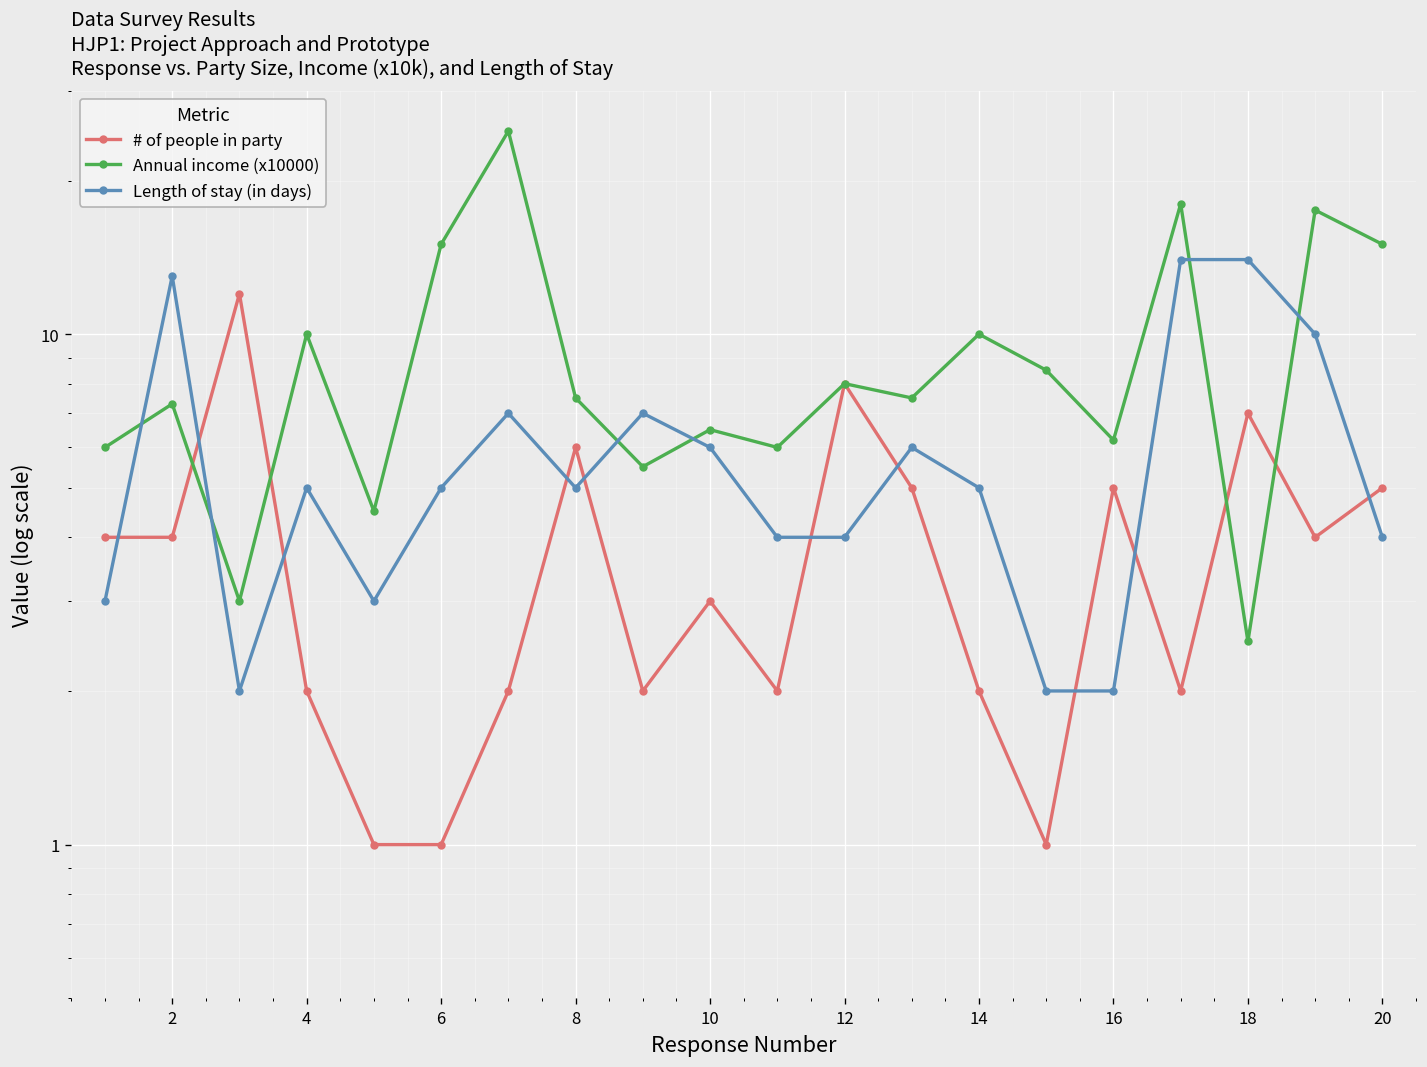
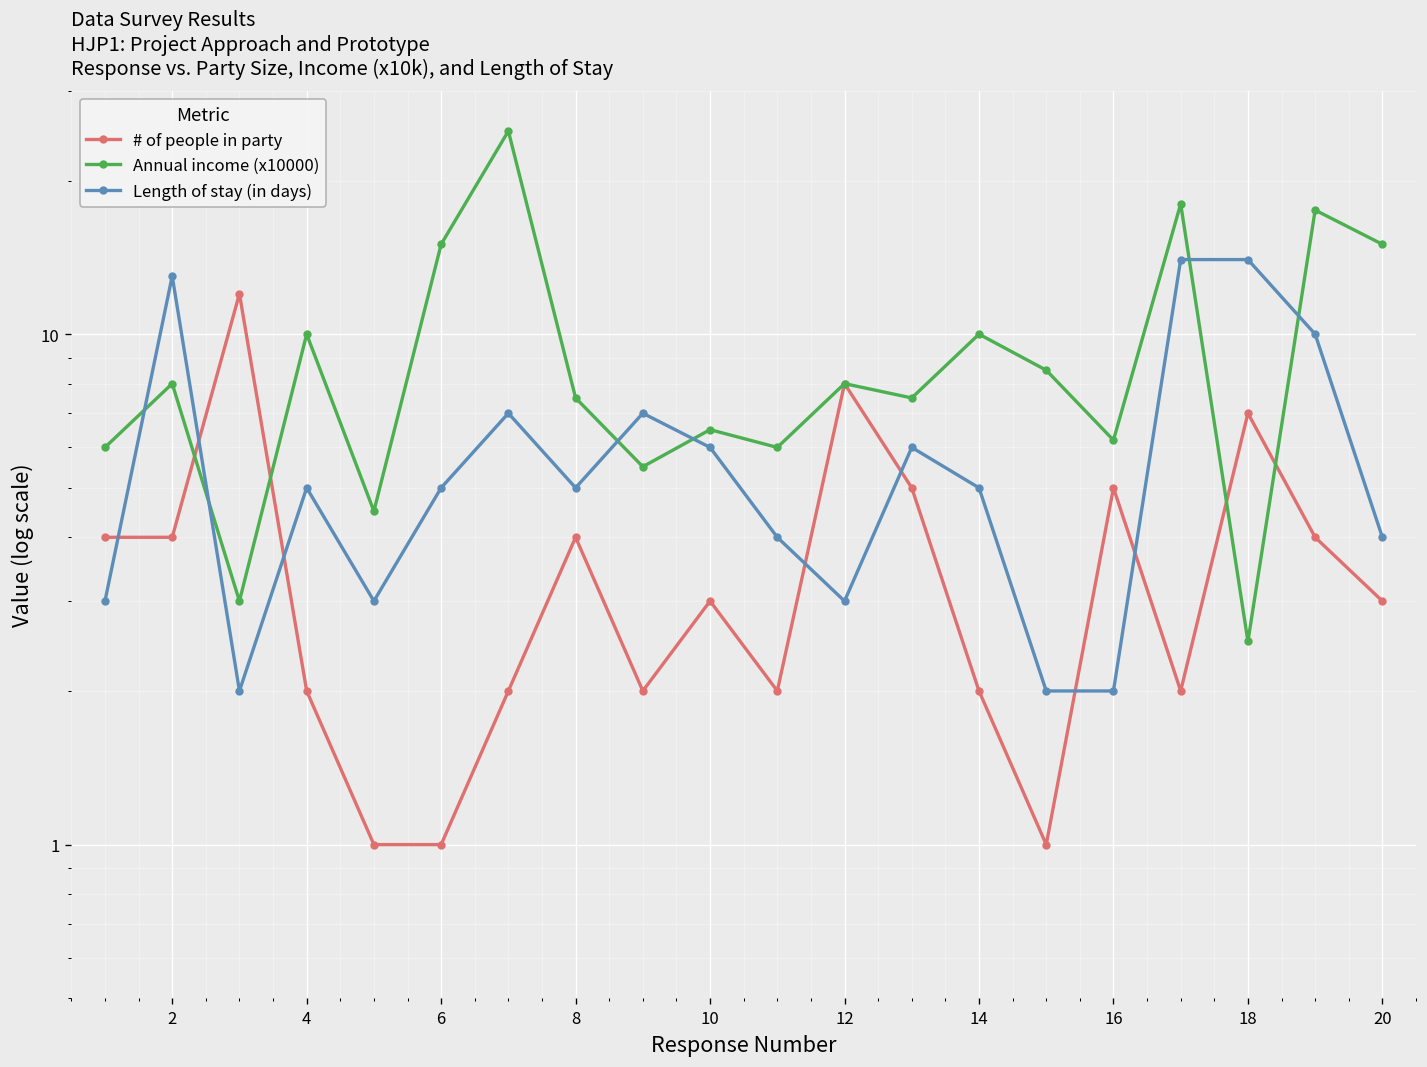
Annual income (x10000), 2: 7.3 -> 8.0
# of people in party, 8: 6 -> 4
Length of stay (in days), 12: 4 -> 3
# of people in party, 20: 5 -> 3
